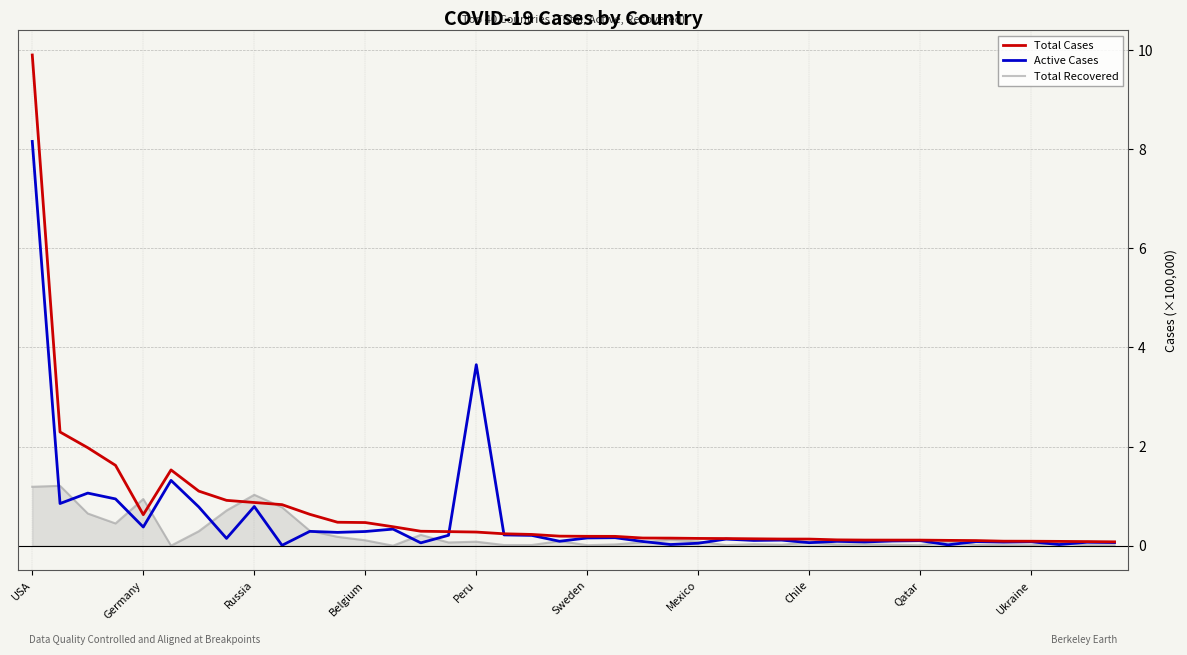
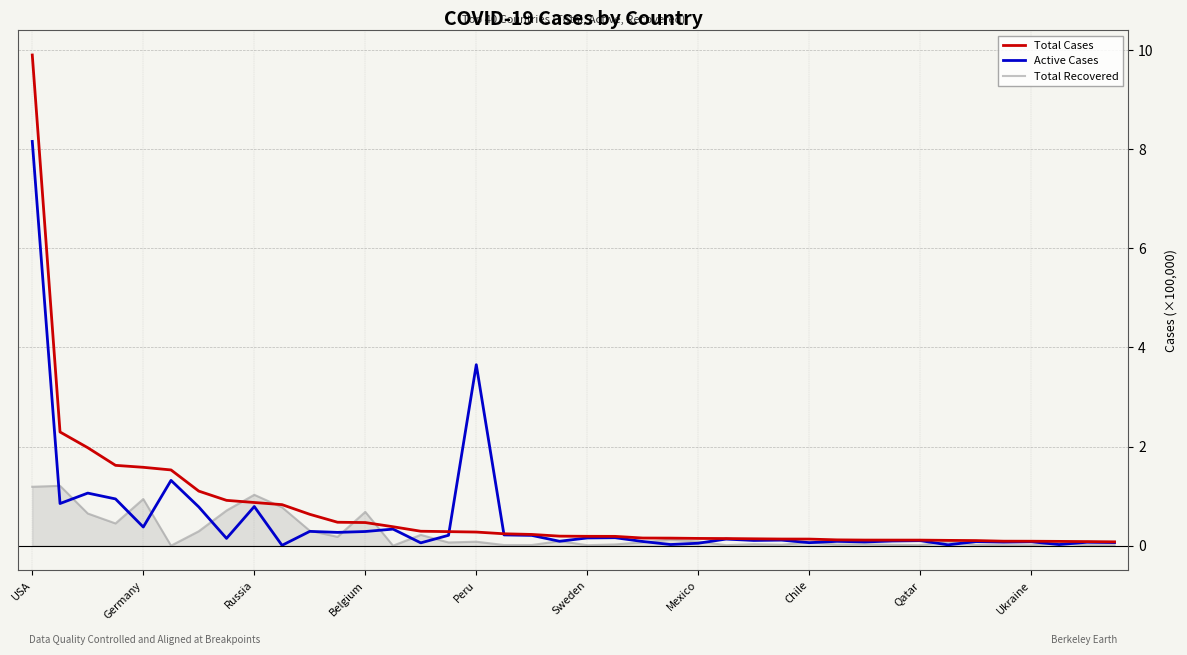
Total Cases, Germany: 0.6 -> 1.6
Total Recovered, Belgium: 0.1 -> 0.7
